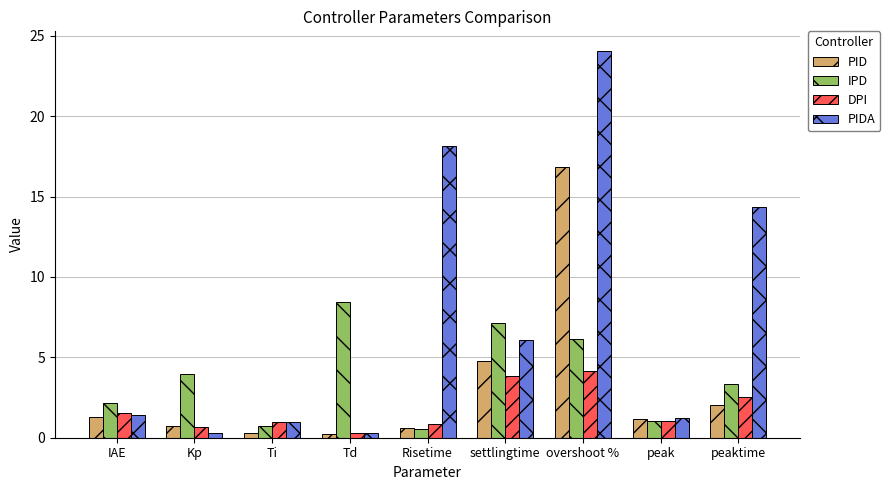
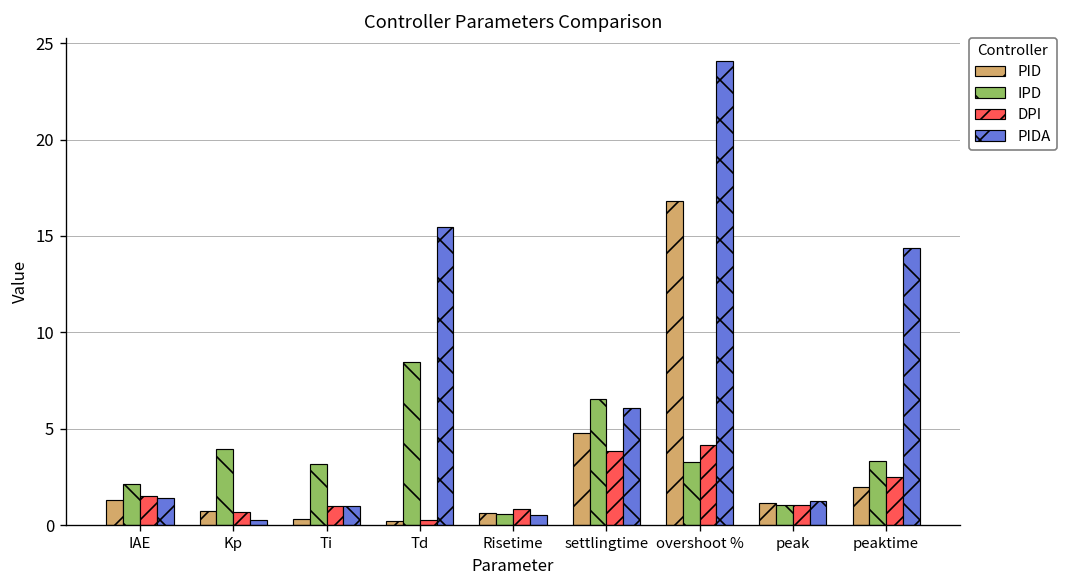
IPD, Ti: 0.7 -> 3.2
PIDA, Td: 0.3 -> 15.5
PIDA, Risetime: 18.2 -> 0.5
IPD, settlingtime: 7.1 -> 6.6
IPD, overshoot %: 6.2 -> 3.3
